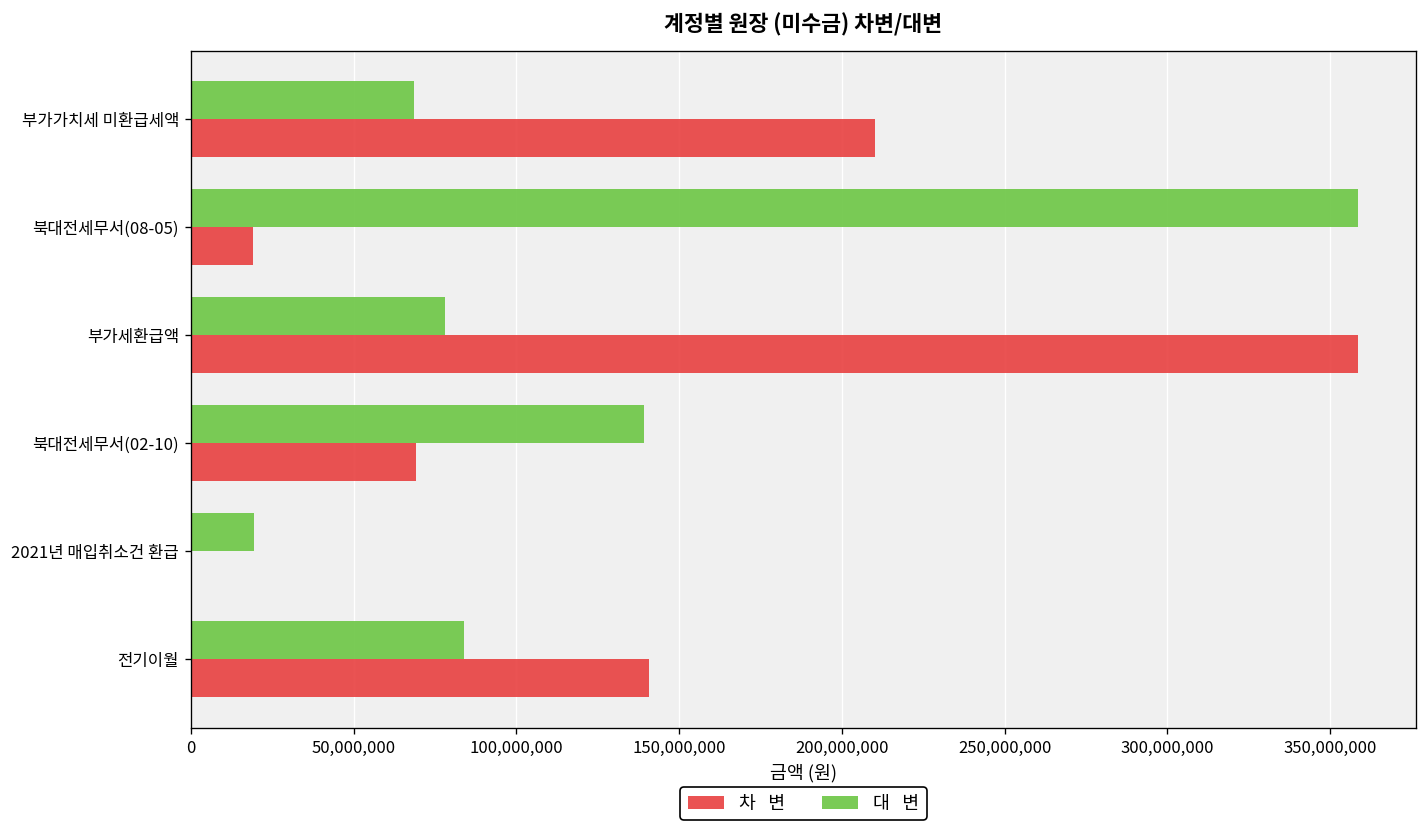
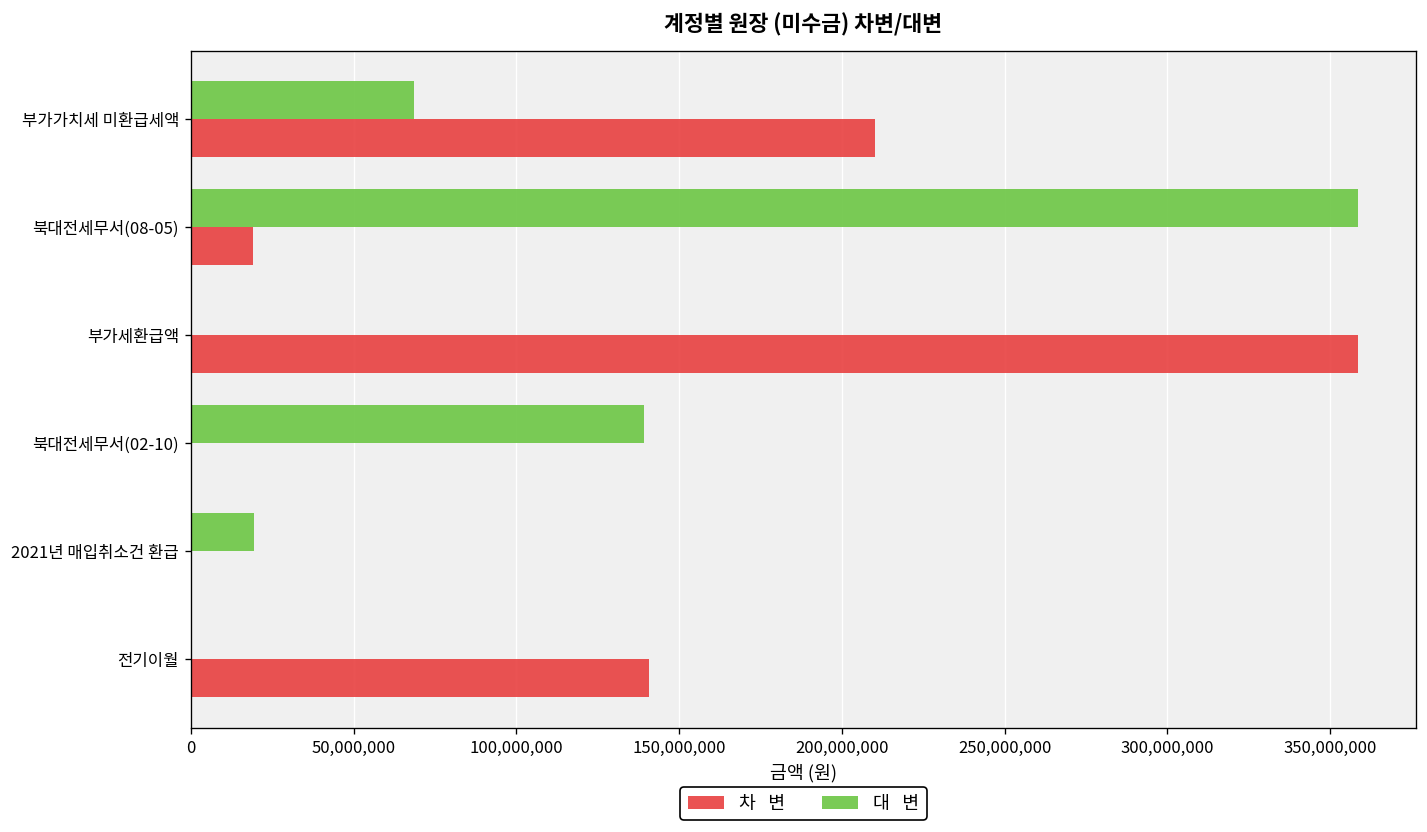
대 변, 부가세환급액: 78,000,000 -> 0
차 변, 북대전세무서(02-10): 69,000,000 -> 0
대 변, 전기이월: 84,000,000 -> 0
